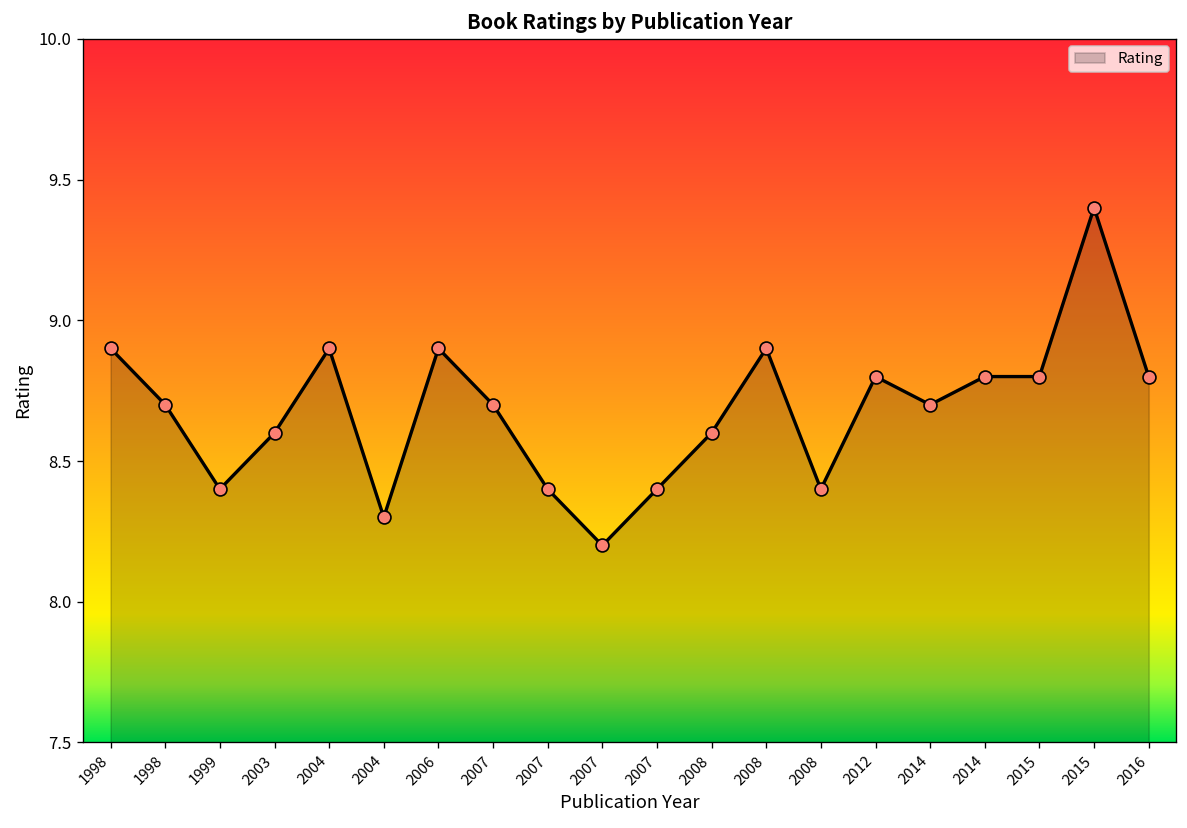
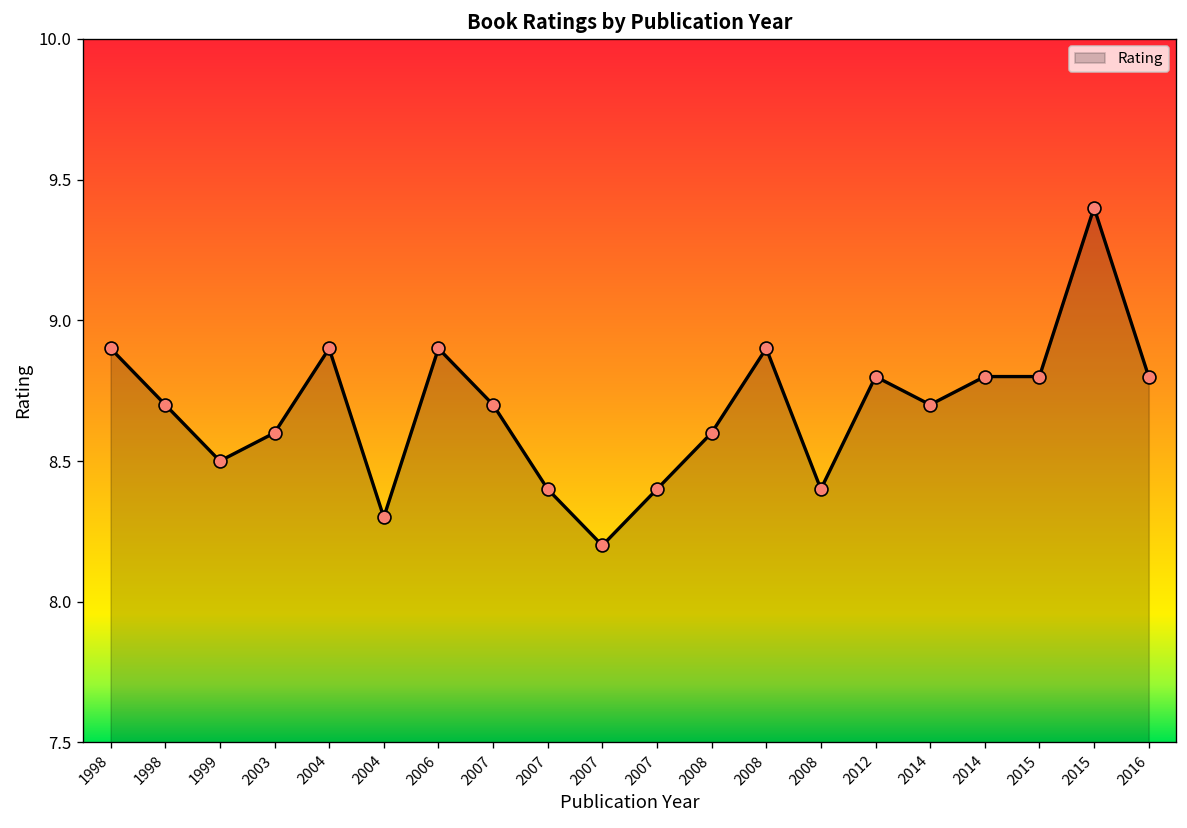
1999: 8.4 -> 8.5
